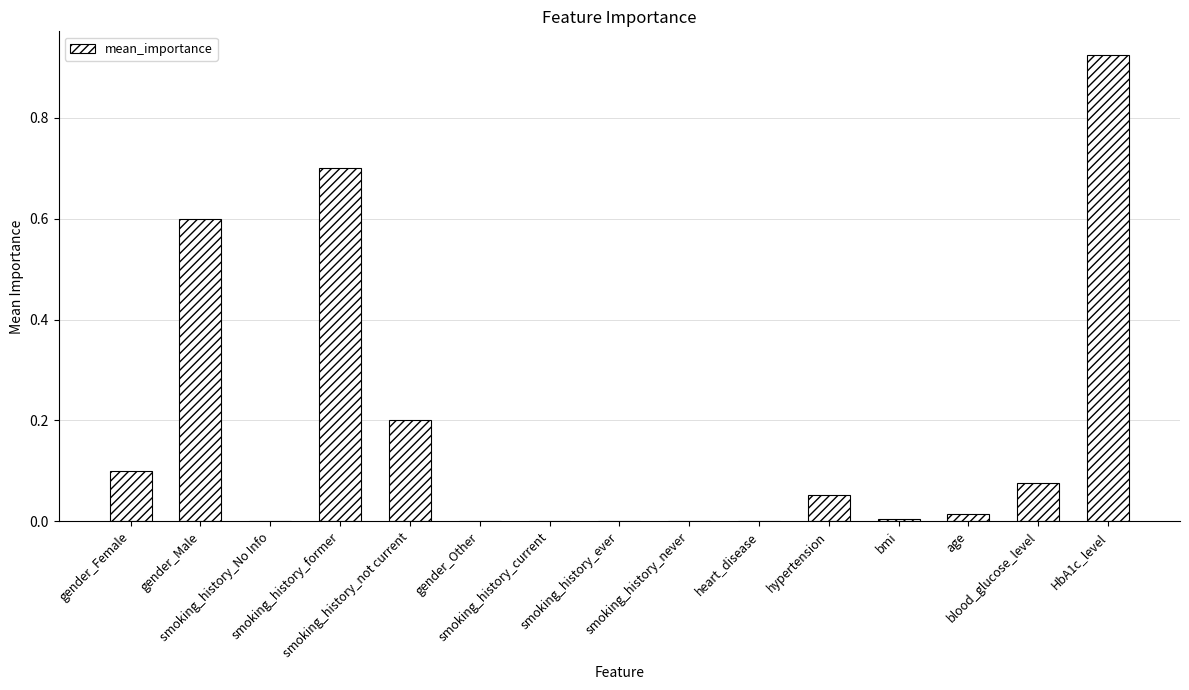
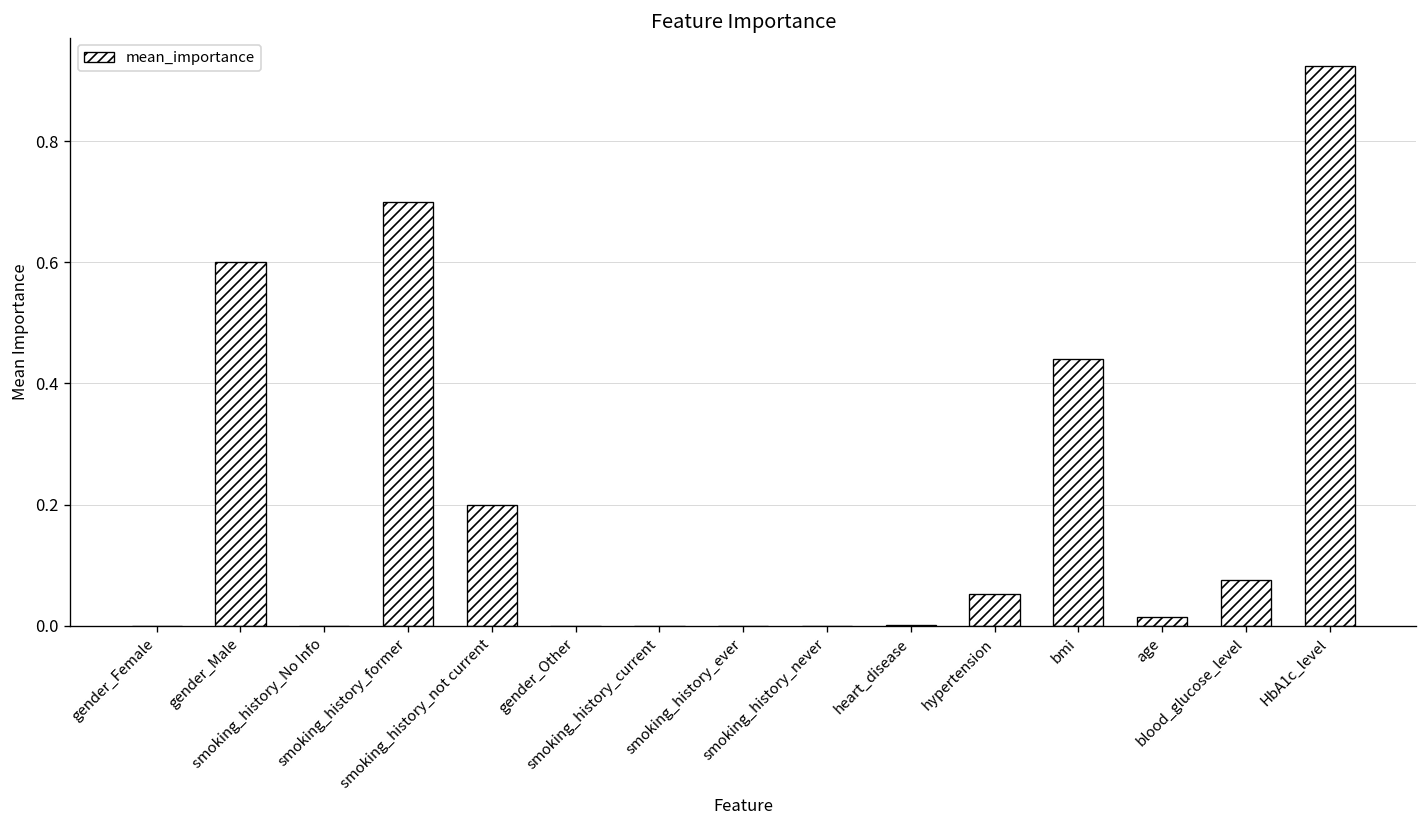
gender_Female: 0.1 -> 0.0
bmi: 0.01 -> 0.44
